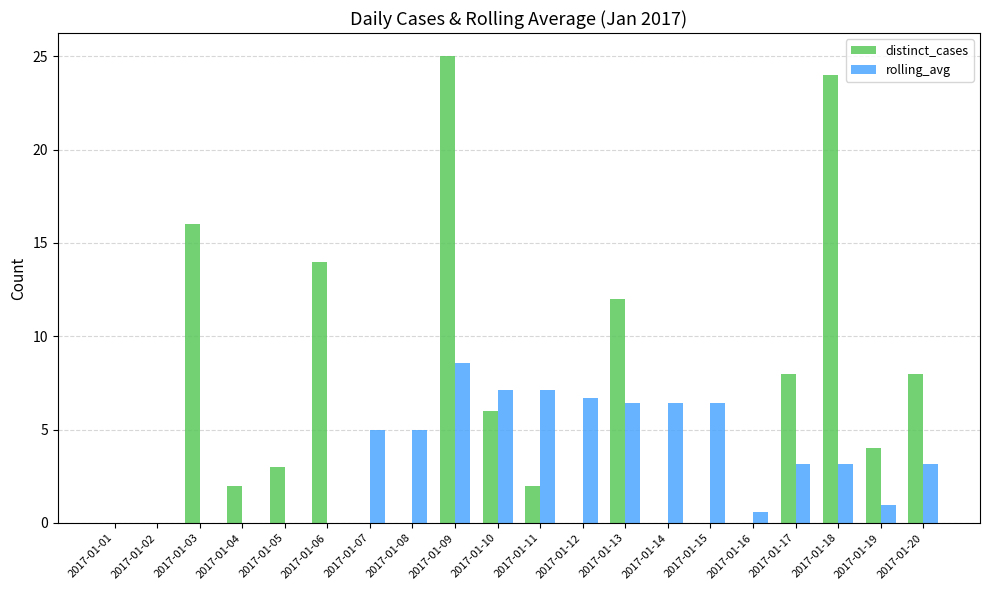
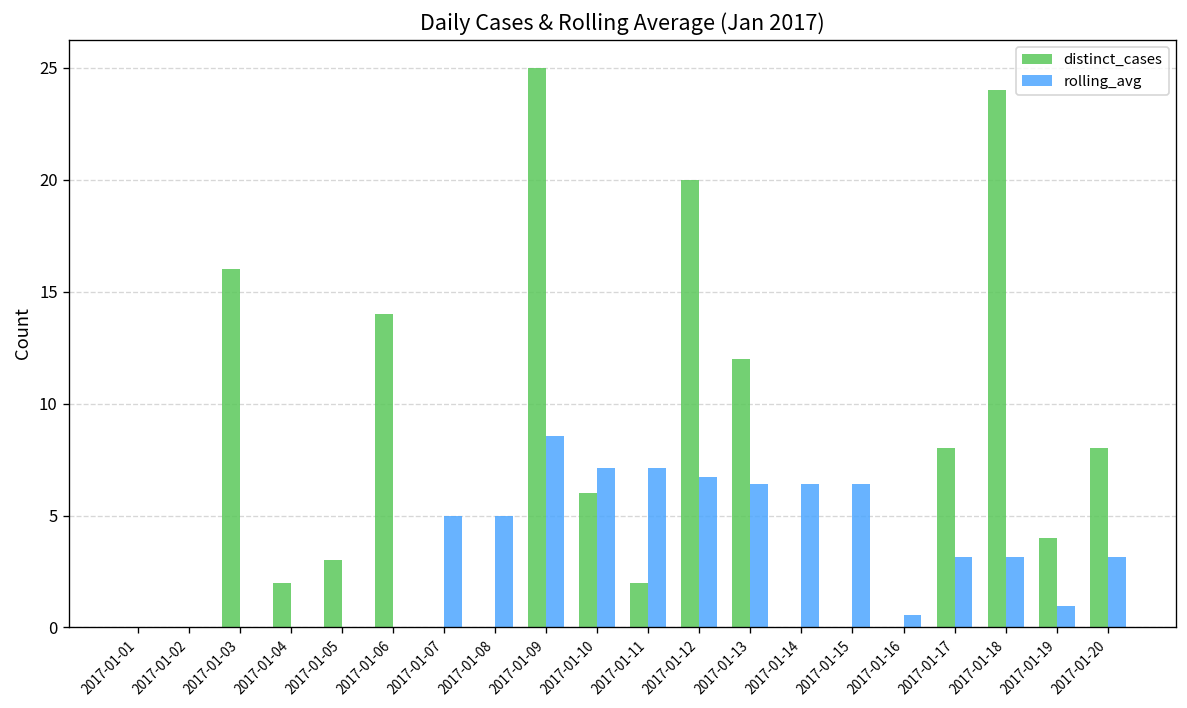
distinct_cases, 2017-01-12: 0 -> 20
